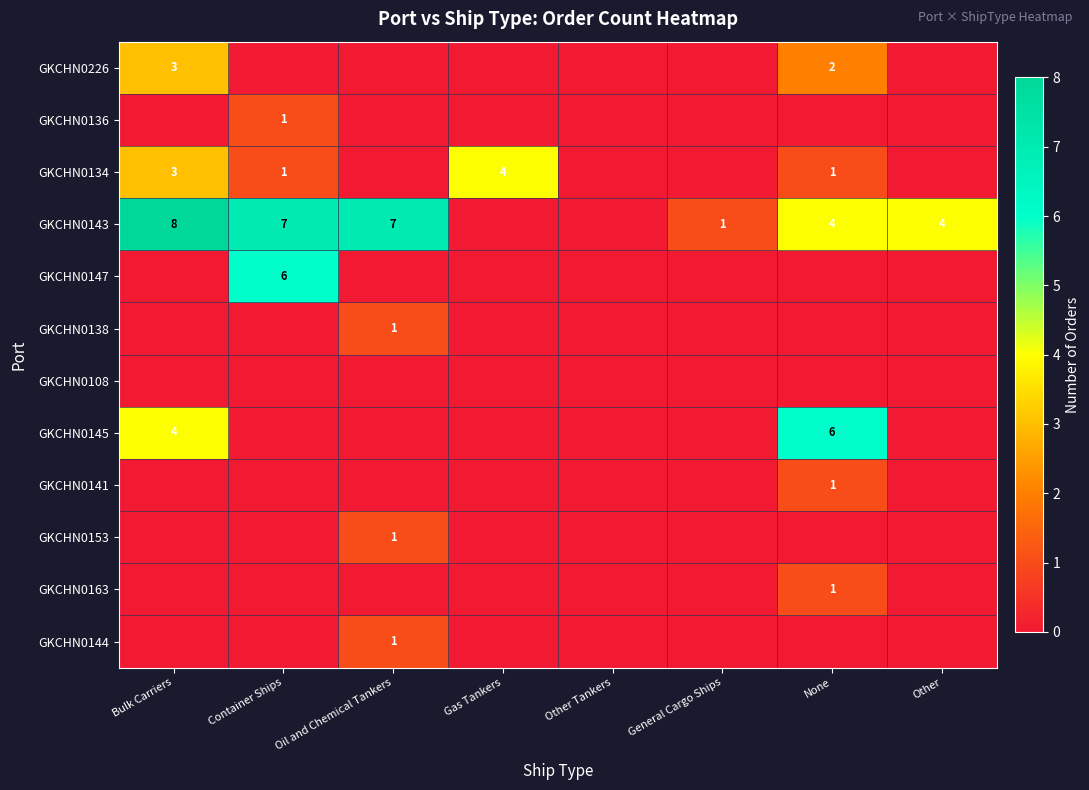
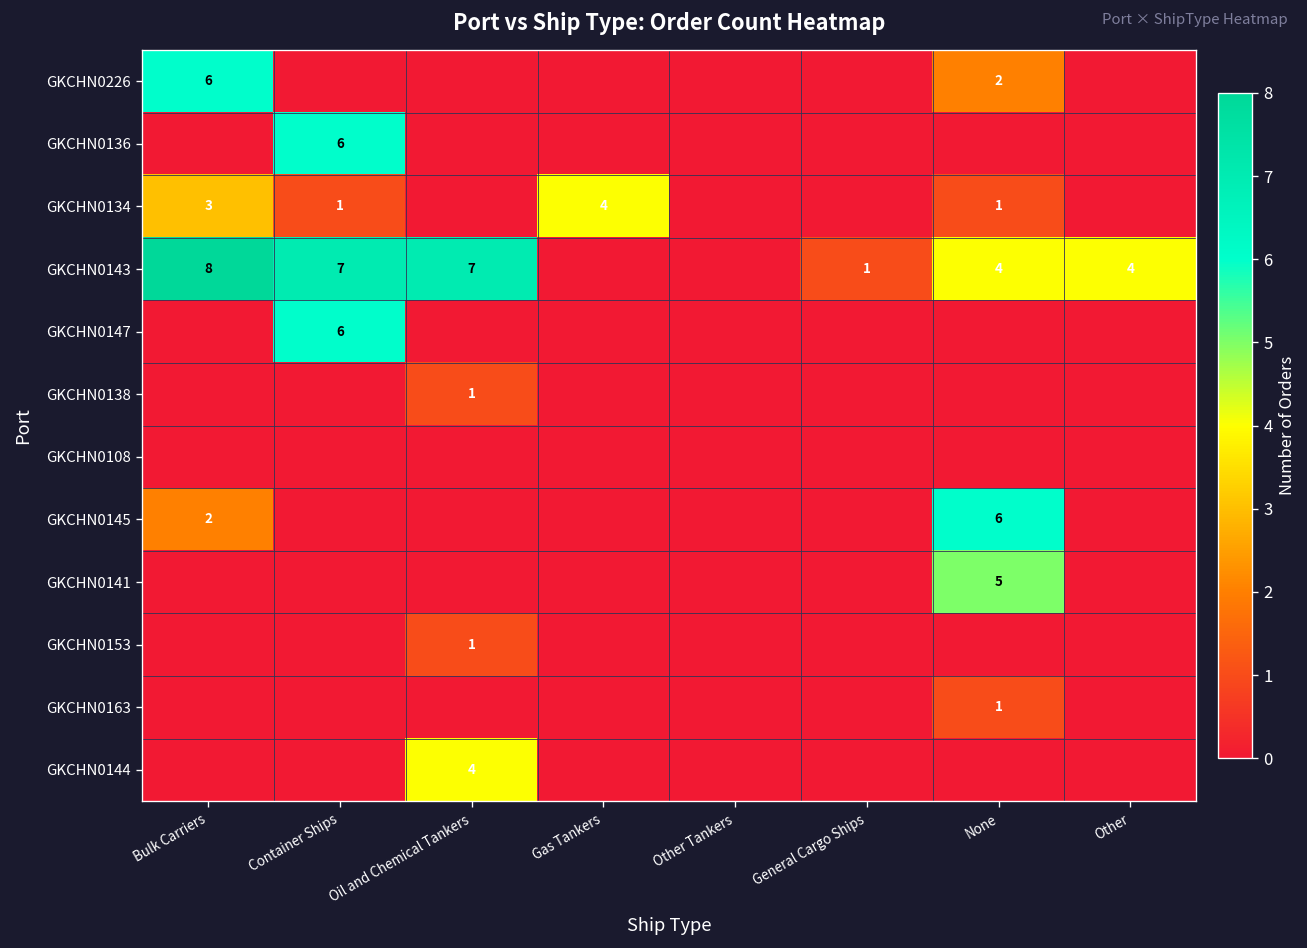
GKCHN0226, Bulk Carriers: 3 -> 6
GKCHN0136, Container Ships: 1 -> 6
GKCHN0145, Bulk Carriers: 4 -> 2
GKCHN0141, None: 1 -> 5
GKCHN0144, Oil and Chemical Tankers: 1 -> 4
